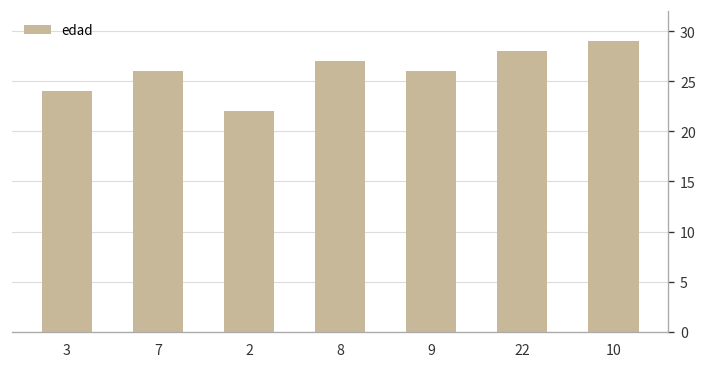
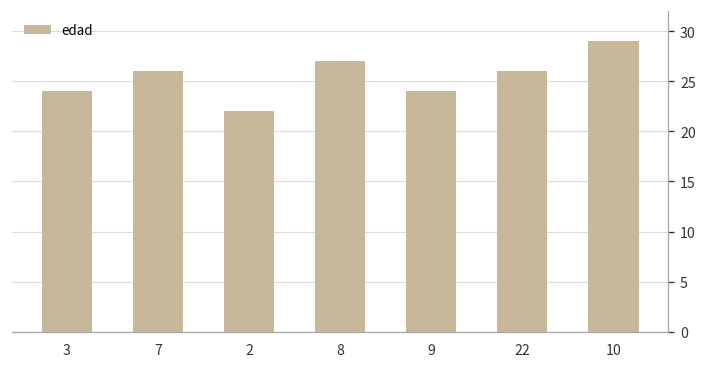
9: 26 -> 24
22: 28 -> 26
